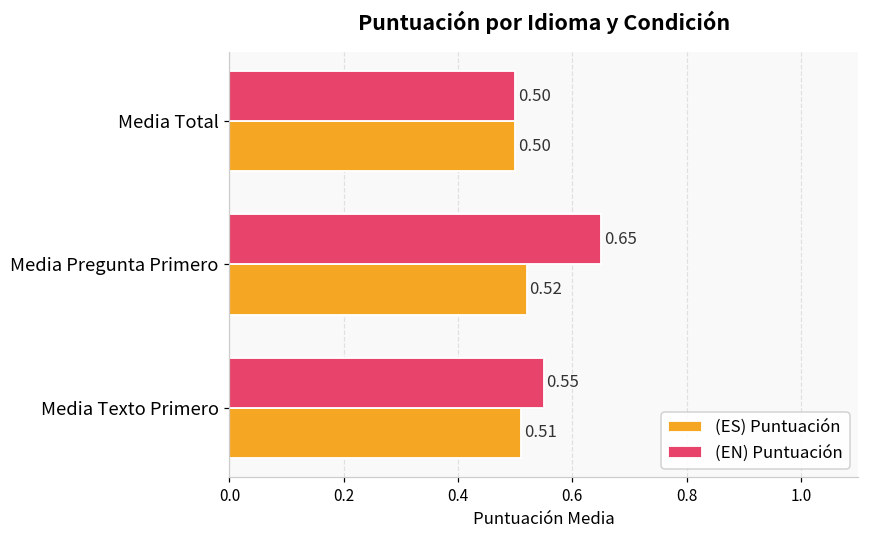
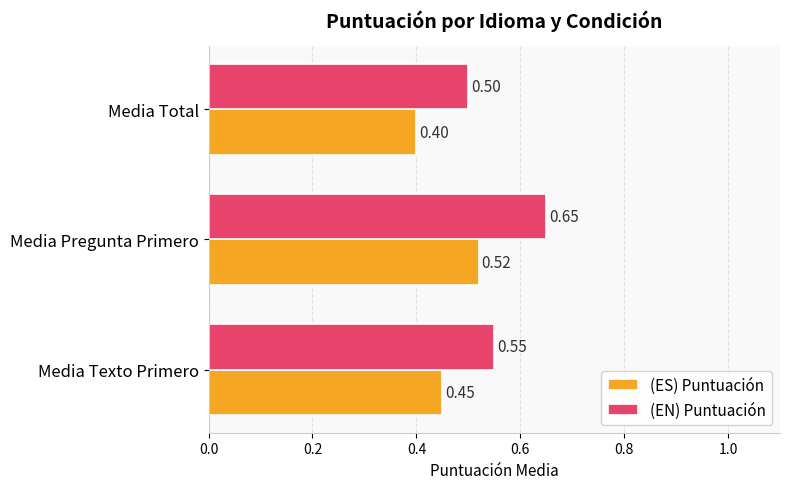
(ES) Puntuación, Media Total: 0.50 -> 0.40
(ES) Puntuación, Media Texto Primero: 0.51 -> 0.45
